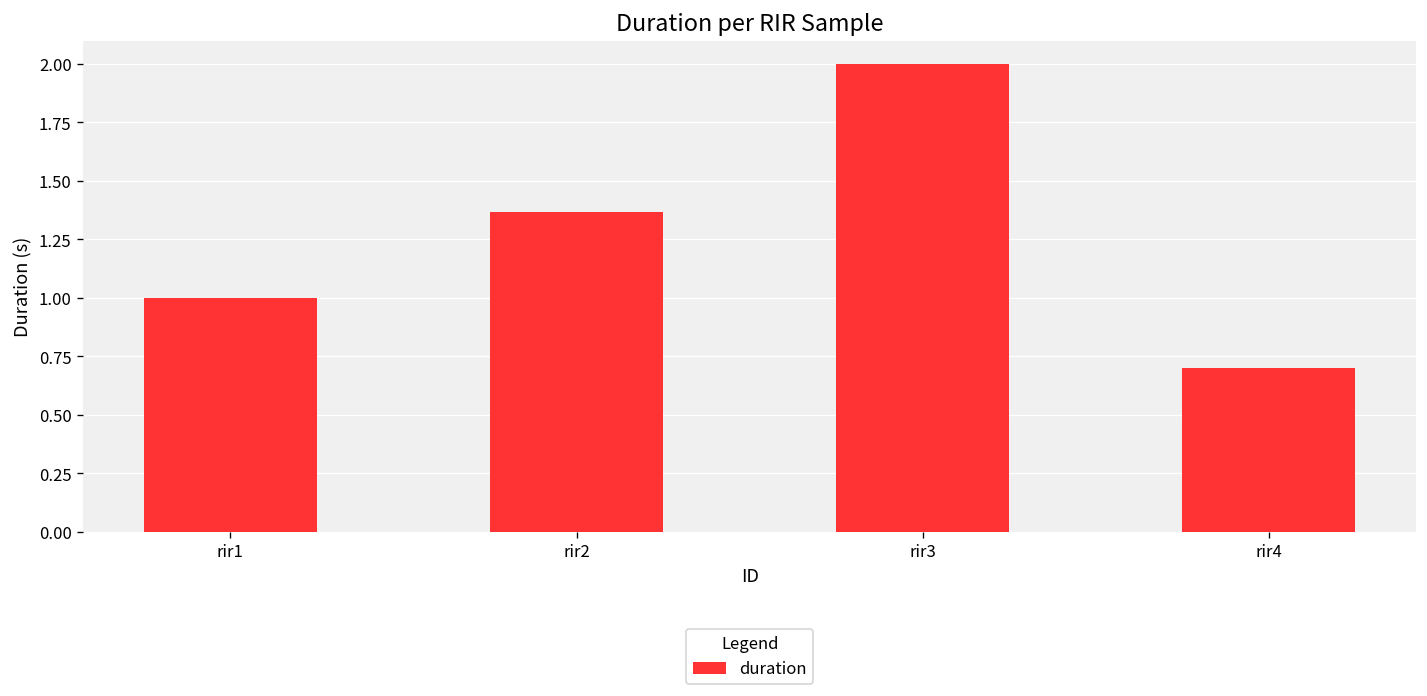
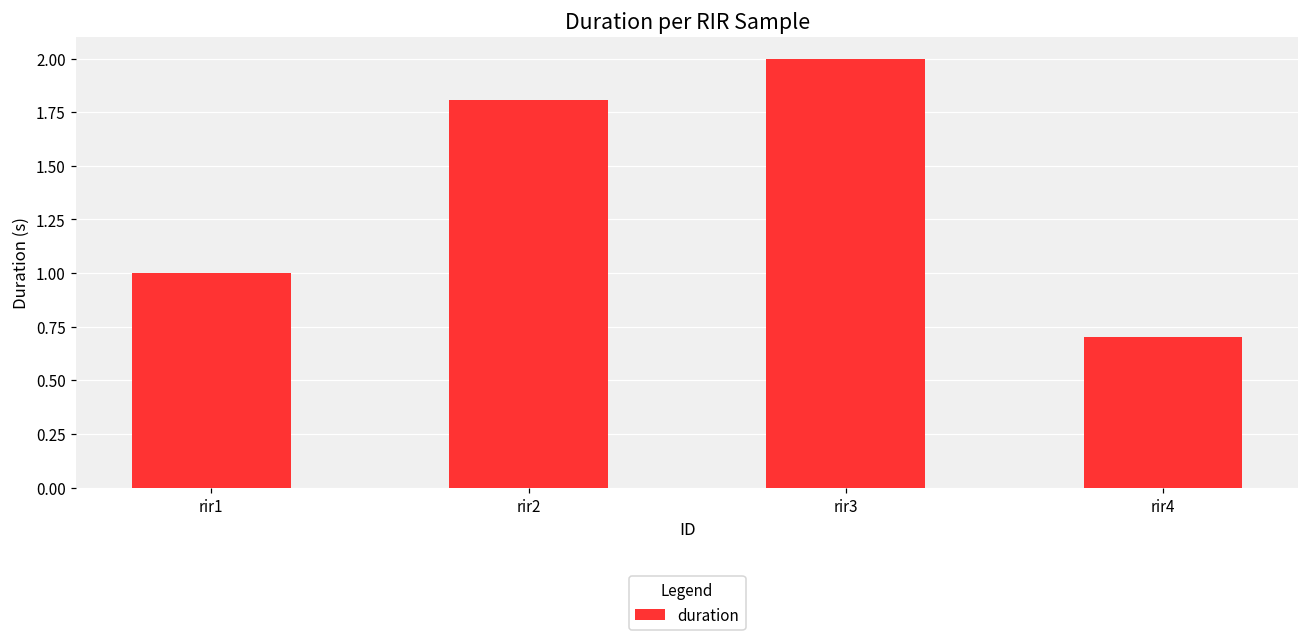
rir2: 1.37 -> 1.81
